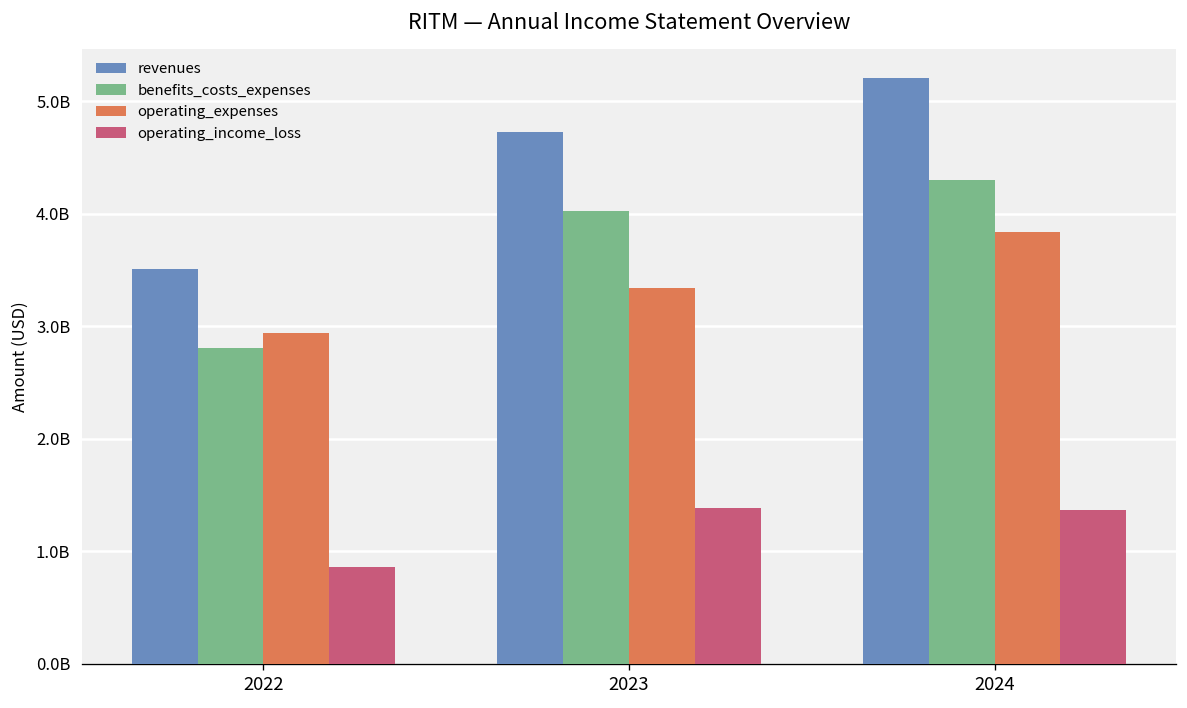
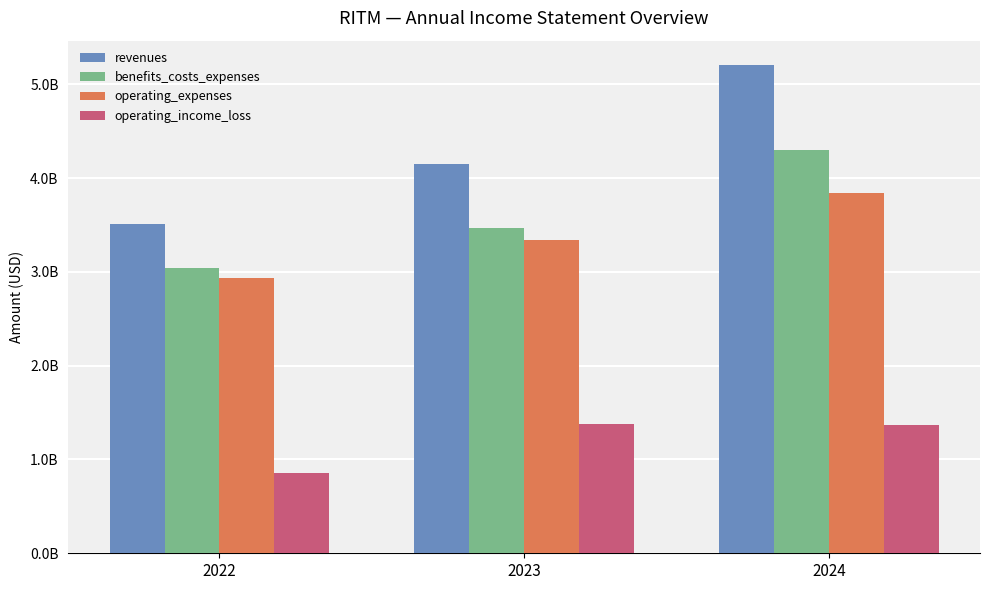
benefits_costs_expenses, 2022: 2800000000 -> 3000000000
revenues, 2023: 4700000000 -> 4200000000
benefits_costs_expenses, 2023: 4000000000 -> 3500000000
